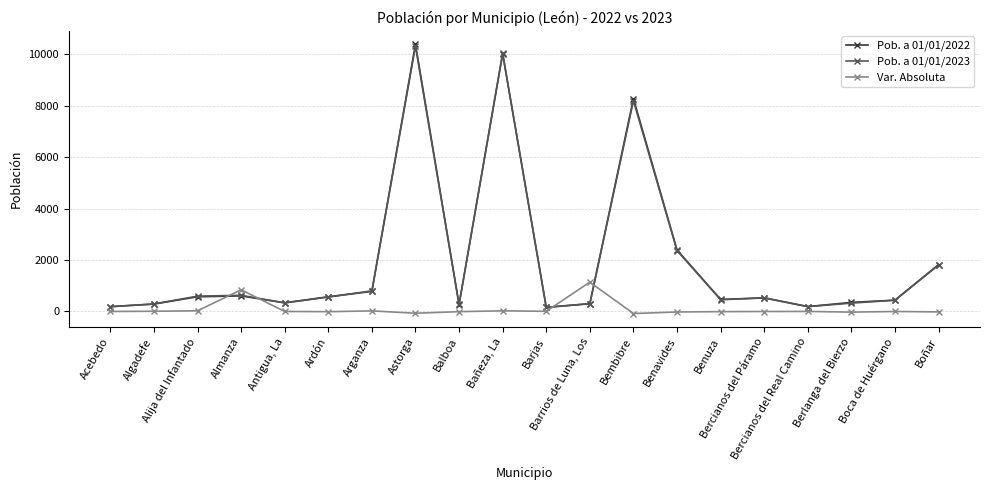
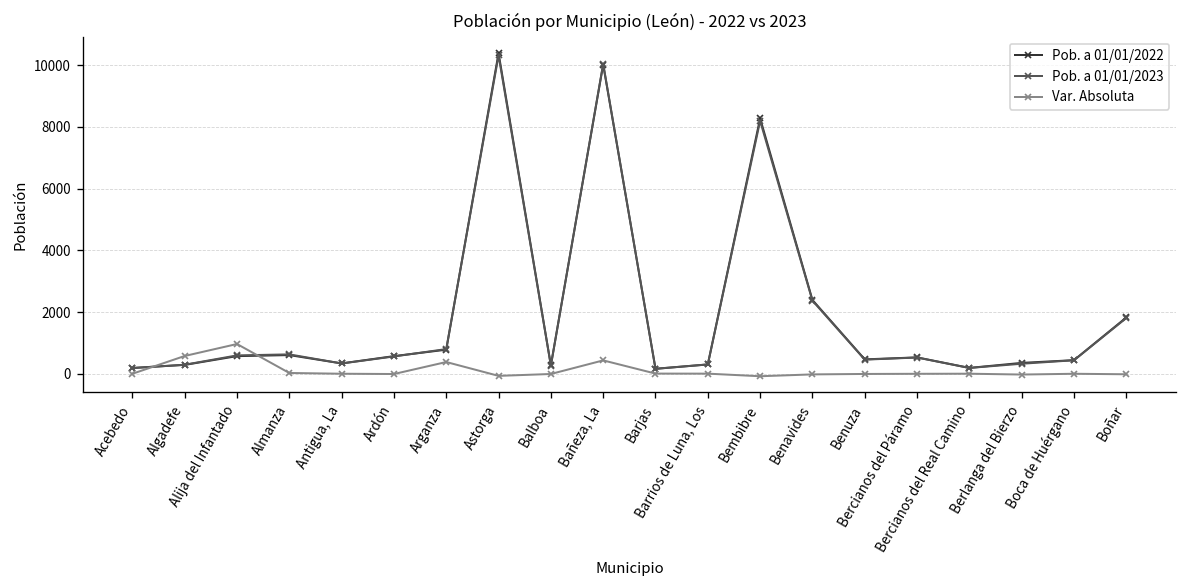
Var. Absoluta, Algadefe: 0 -> 600
Var. Absoluta, Alija del Infantado: 0 -> 1000
Var. Absoluta, Almanza: 800 -> 0
Var. Absoluta, Arganza: 0 -> 400
Var. Absoluta, Bañeza, La: 0 -> 400
Var. Absoluta, Barrios de Luna, Los: 1100 -> 0
